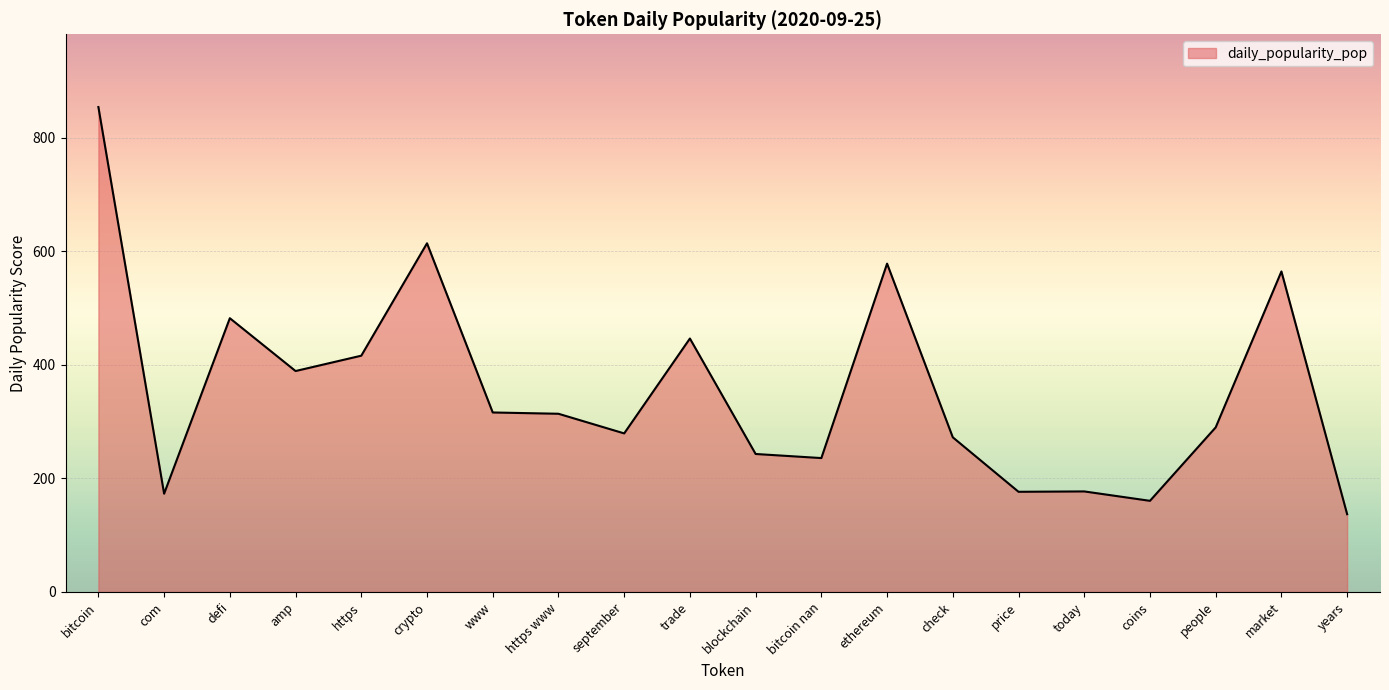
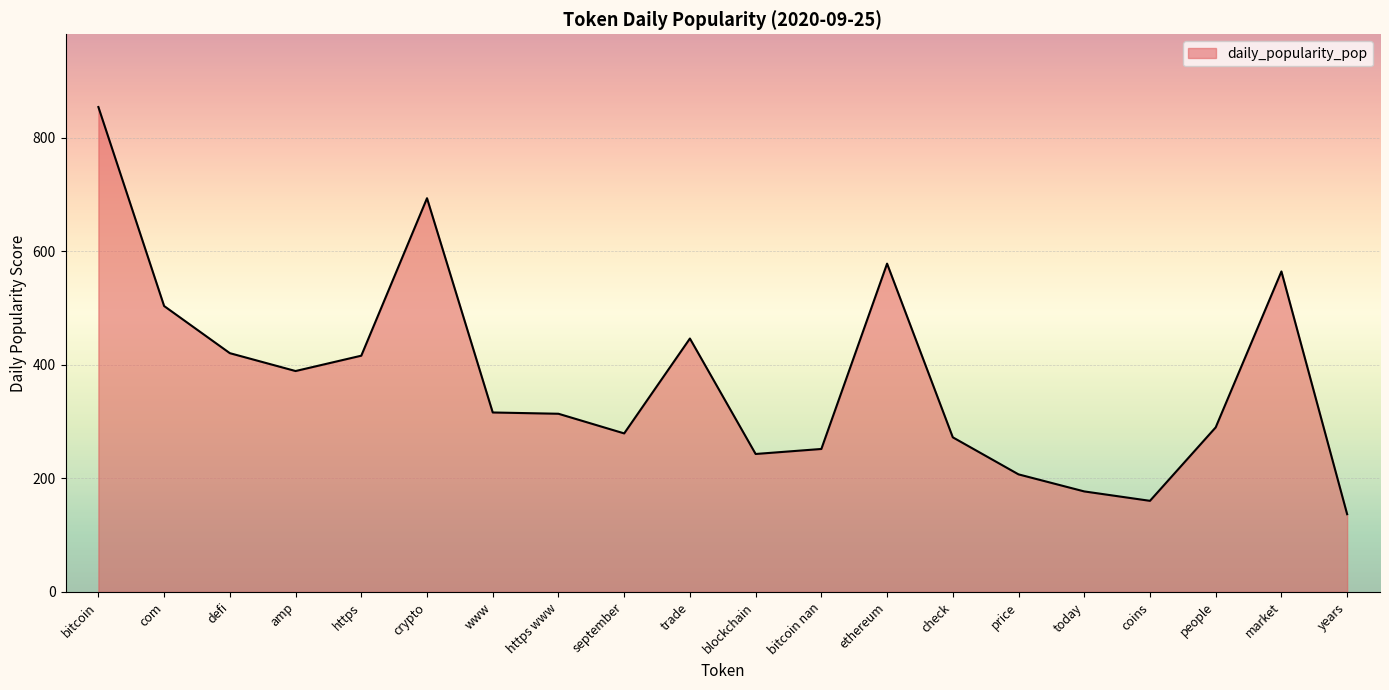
com: 170 -> 500
defi: 480 -> 420
crypto: 610 -> 690
bitcoin nan: 240 -> 250
price: 180 -> 210
